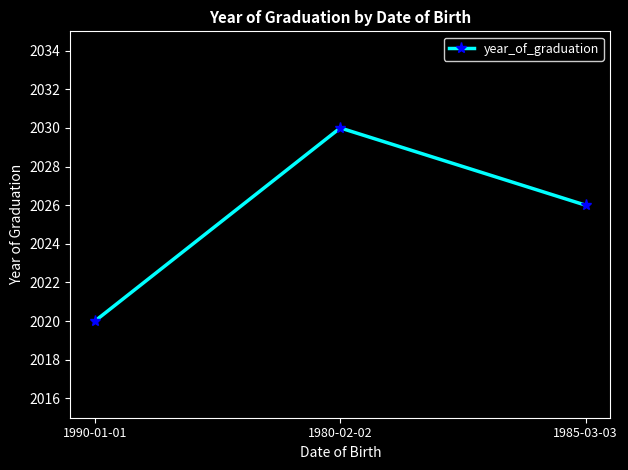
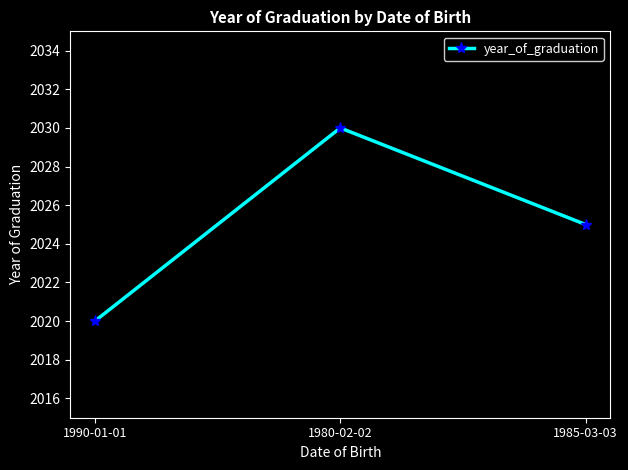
1985-03-03: 2026 -> 2025
